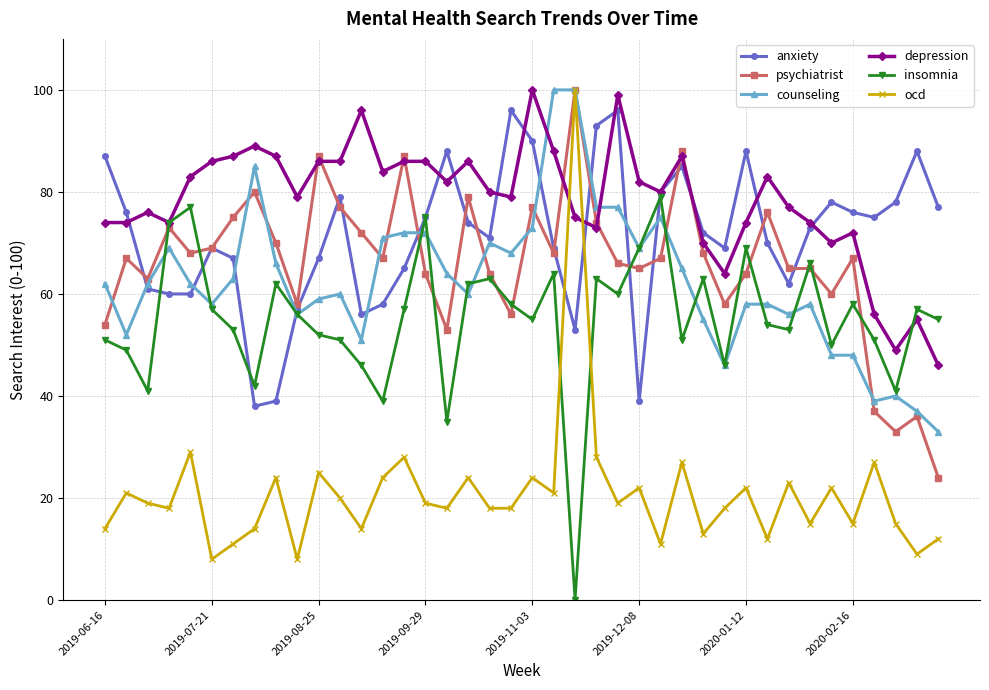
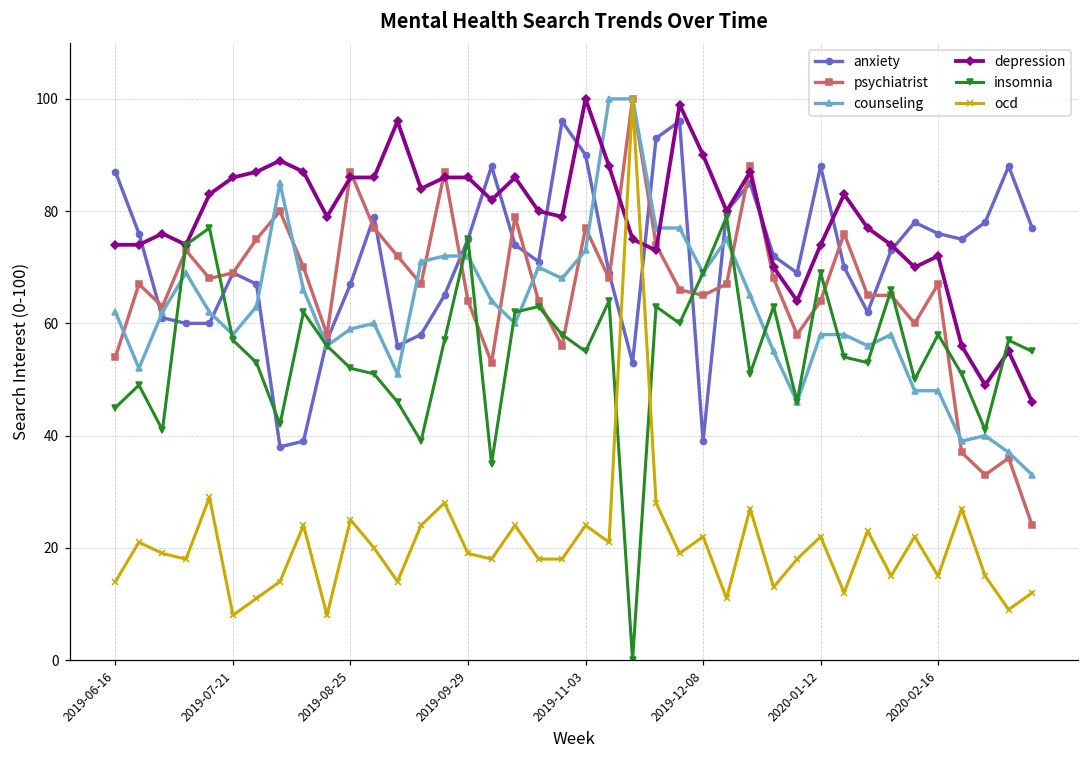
insomnia, 2019-06-16: 51 -> 45
depression, 2019-12-08: 82 -> 90
